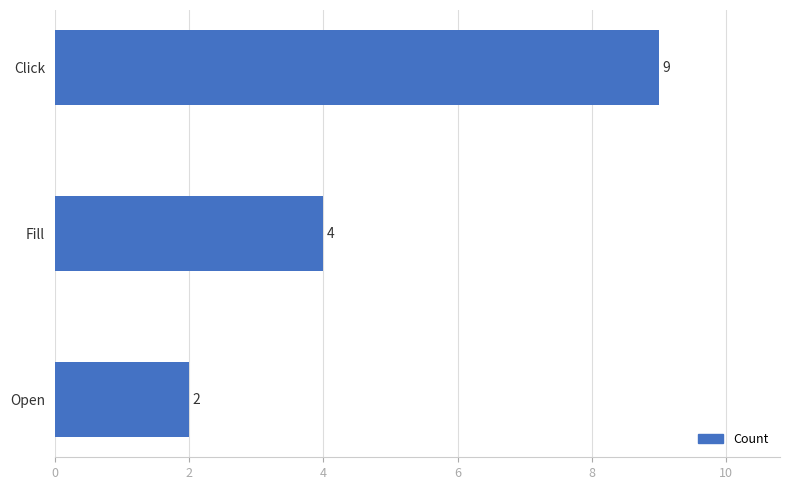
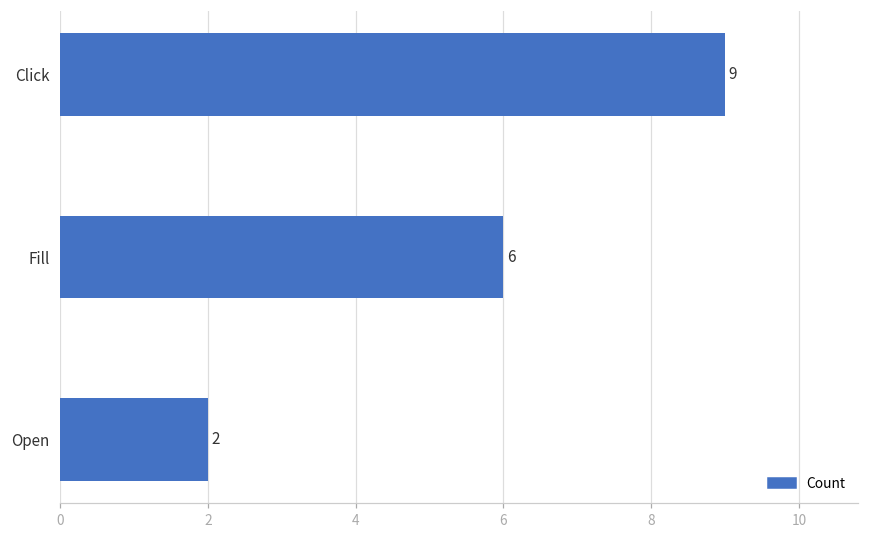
Fill: 4 -> 6
